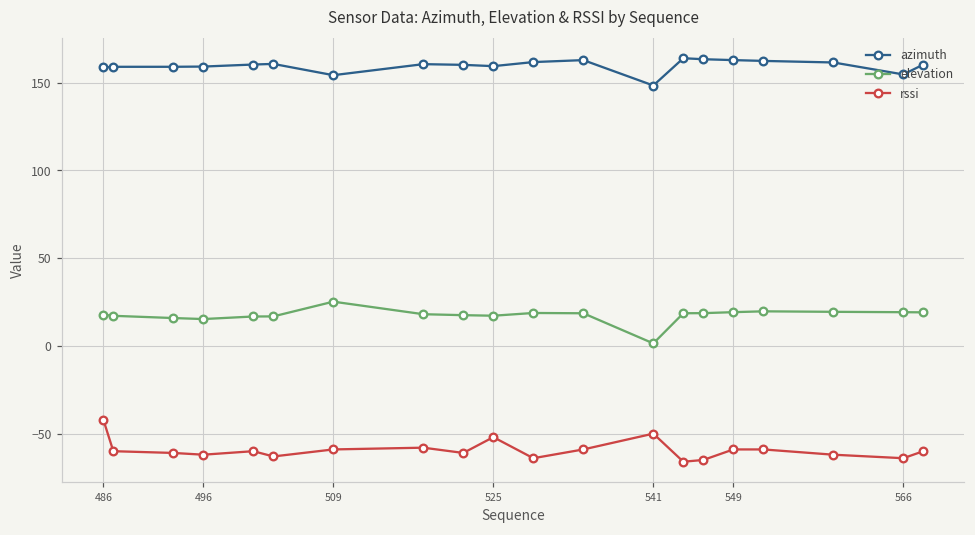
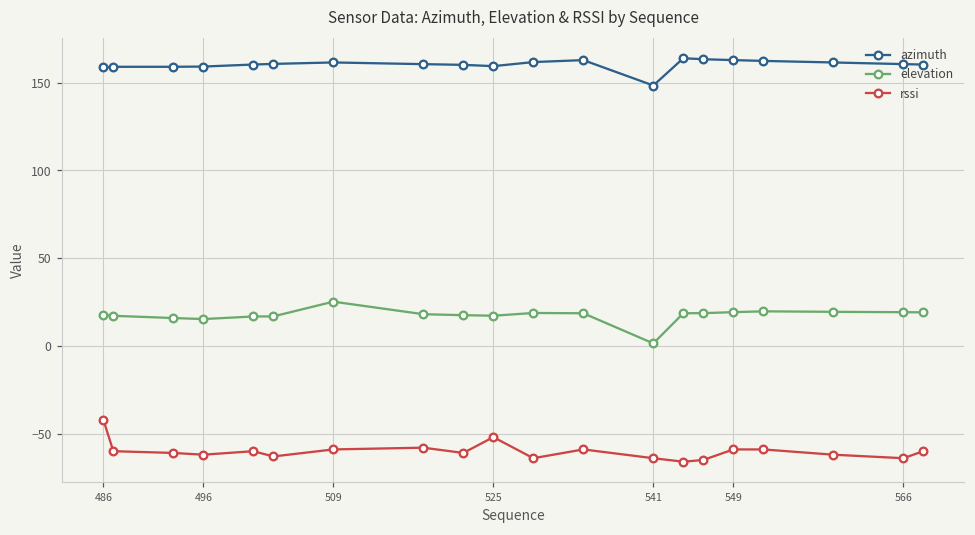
azimuth, 509: 154 -> 161
rssi, 541: -50 -> -64
azimuth, 566: 155 -> 161
